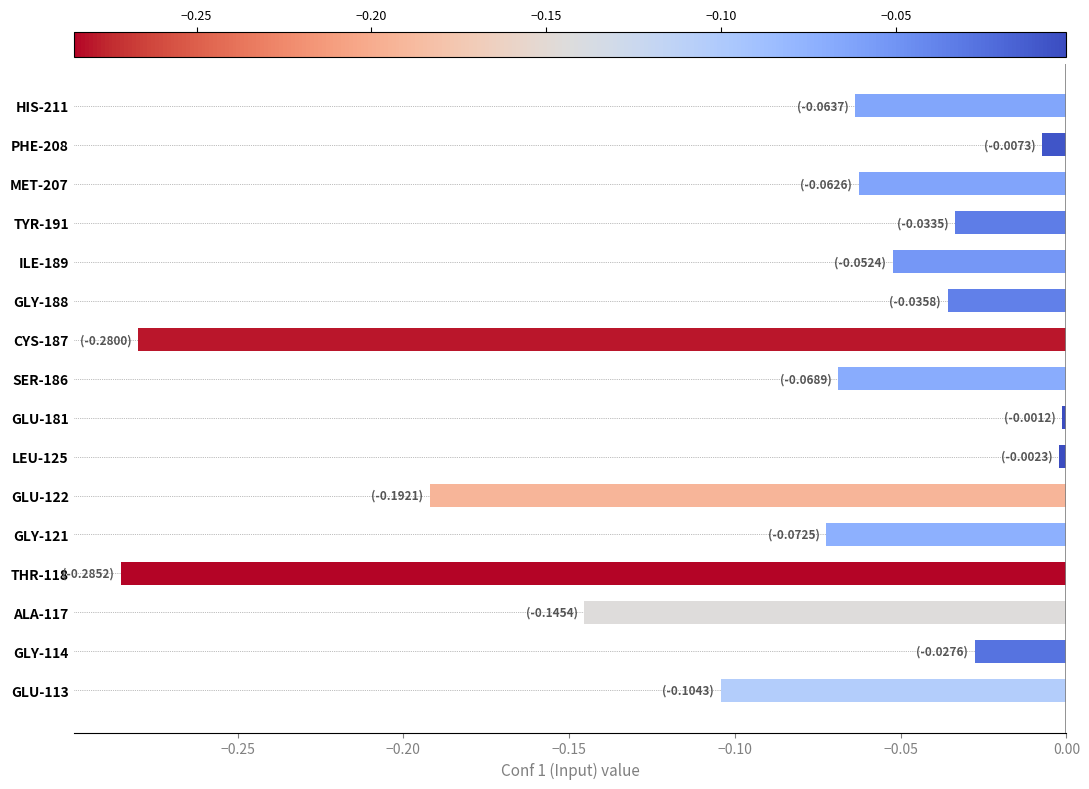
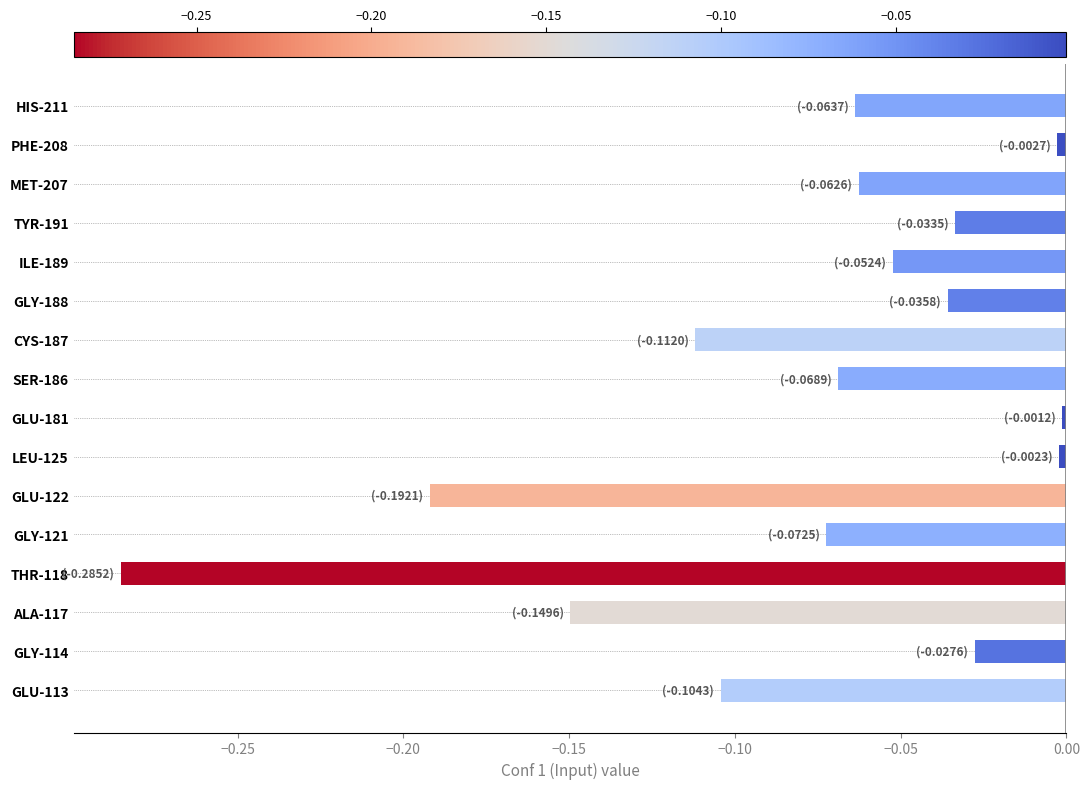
PHE-208: (-0.0073) -> (-0.0027)
CYS-187: (-0.2800) -> (-0.1120)
ALA-117: (-0.1454) -> (-0.1496)
